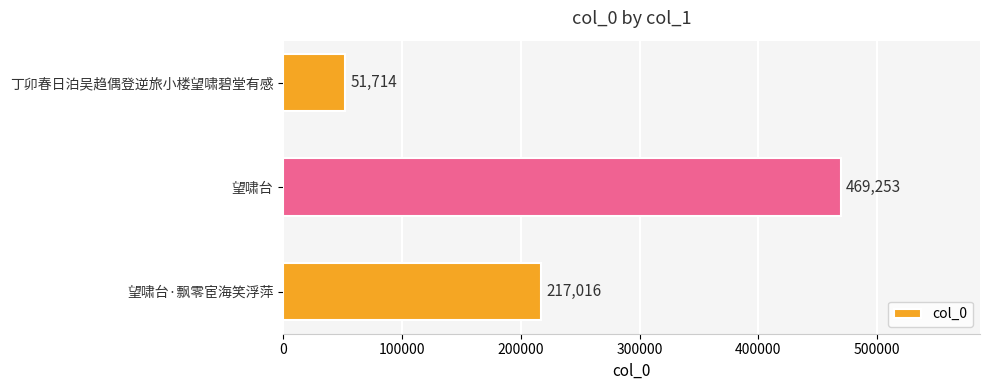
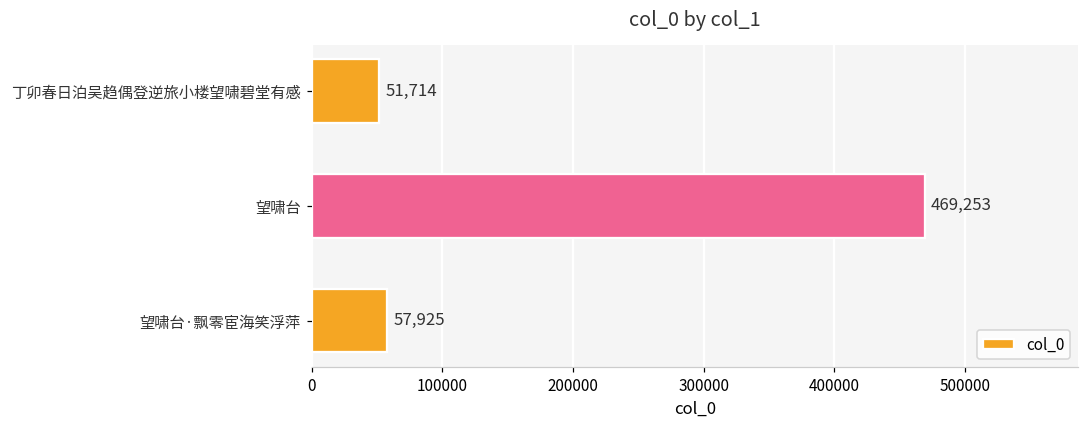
望啸台·飘零宦海笑浮萍: 217,016 -> 57,925
